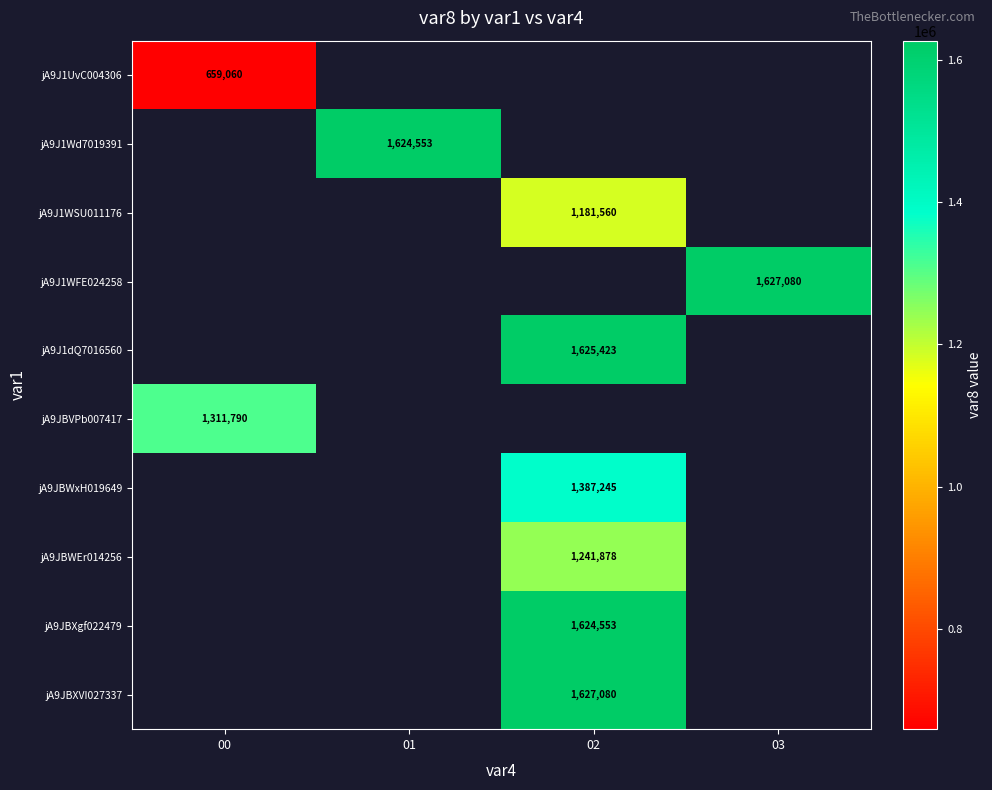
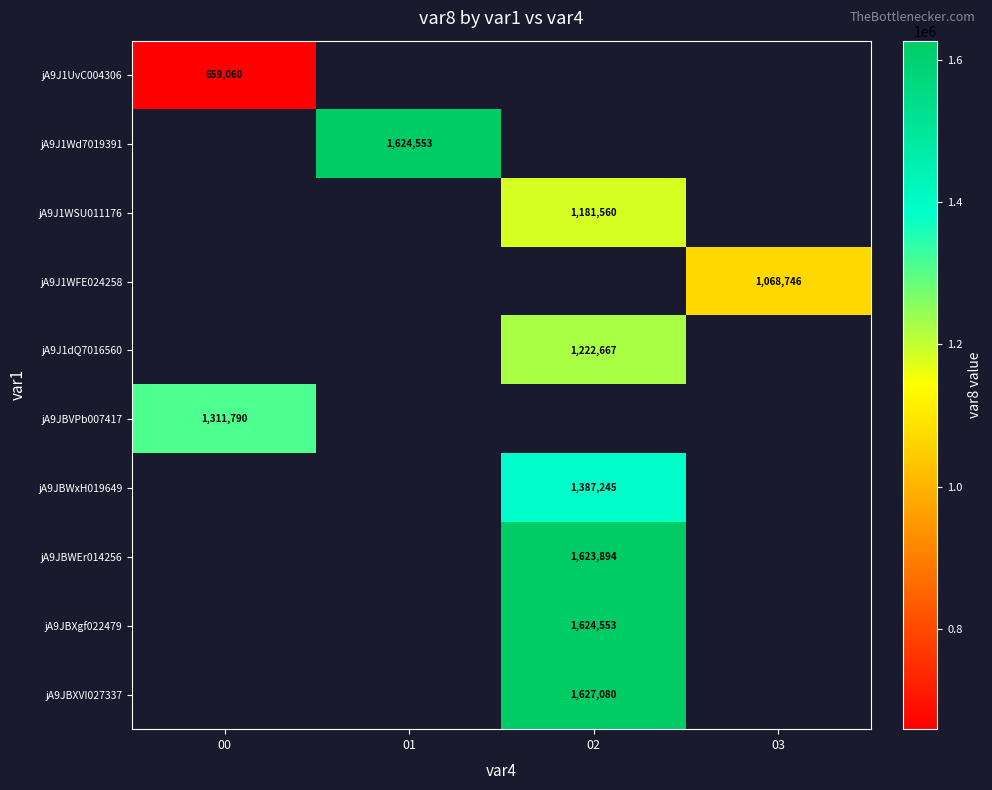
jA9J1WFE024258, 03: 1,627,080 -> 1,068,746
jA9J1dQ7016560, 02: 1,625,423 -> 1,222,667
jA9JBWEr014256, 02: 1,241,878 -> 1,623,894
